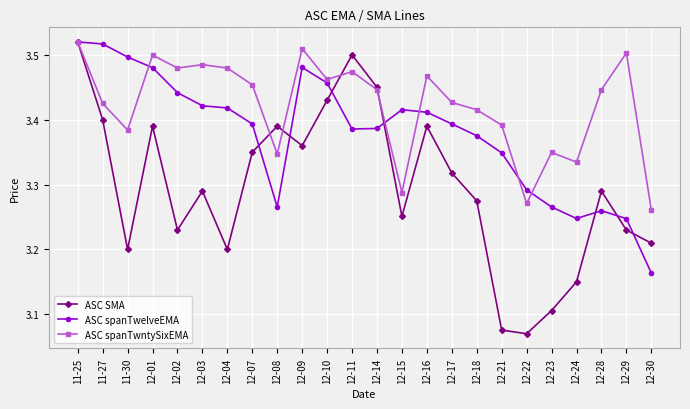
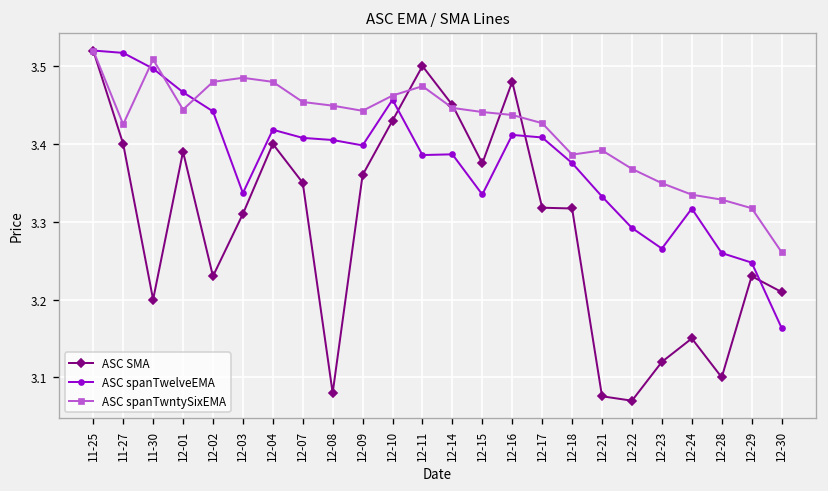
ASC spanTwntySixEMA, 11-30: 3.38 -> 3.51
ASC spanTwelveEMA, 12-01: 3.48 -> 3.47
ASC spanTwntySixEMA, 12-01: 3.50 -> 3.44
ASC SMA, 12-03: 3.29 -> 3.31
ASC spanTwelveEMA, 12-03: 3.42 -> 3.34
ASC SMA, 12-04: 3.2 -> 3.4
ASC spanTwelveEMA, 12-07: 3.39 -> 3.41
ASC SMA, 12-08: 3.39 -> 3.08
ASC spanTwelveEMA, 12-08: 3.27 -> 3.40
ASC spanTwntySixEMA, 12-08: 3.35 -> 3.45
ASC spanTwelveEMA, 12-09: 3.48 -> 3.40
ASC spanTwntySixEMA, 12-09: 3.51 -> 3.44
ASC SMA, 12-15: 3.25 -> 3.38
ASC spanTwelveEMA, 12-15: 3.42 -> 3.33
ASC spanTwntySixEMA, 12-15: 3.29 -> 3.44
ASC SMA, 12-16: 3.39 -> 3.48
ASC spanTwntySixEMA, 12-16: 3.47 -> 3.44
ASC spanTwelveEMA, 12-17: 3.39 -> 3.41
ASC SMA, 12-18: 3.28 -> 3.32
ASC spanTwntySixEMA, 12-18: 3.42 -> 3.39
ASC spanTwelveEMA, 12-21: 3.35 -> 3.33
ASC spanTwntySixEMA, 12-22: 3.27 -> 3.37
ASC SMA, 12-23: 3.11 -> 3.12
ASC spanTwelveEMA, 12-24: 3.25 -> 3.32
ASC SMA, 12-28: 3.29 -> 3.10
ASC spanTwntySixEMA, 12-28: 3.45 -> 3.33
ASC spanTwntySixEMA, 12-29: 3.50 -> 3.32
